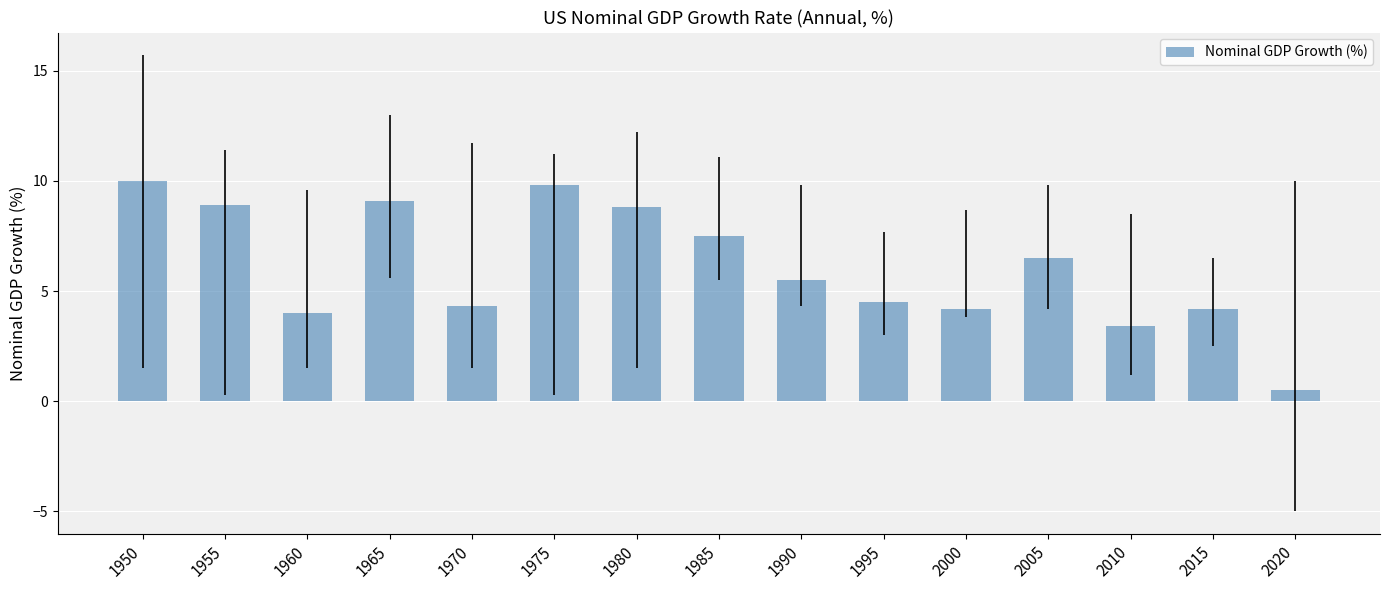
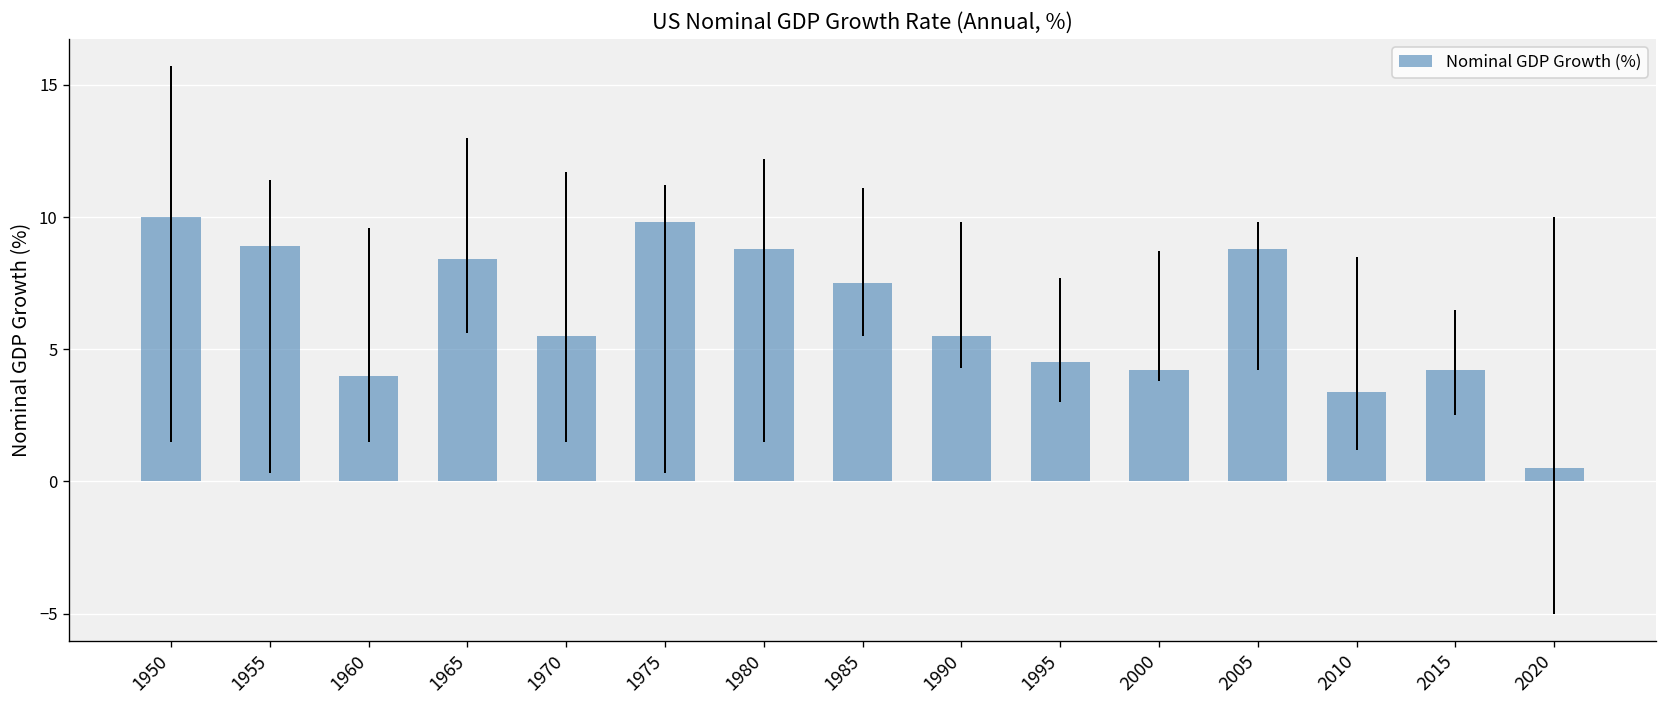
1965: 9.1 -> 8.4
1970: 4.3 -> 5.5
2005: 6.5 -> 8.8
